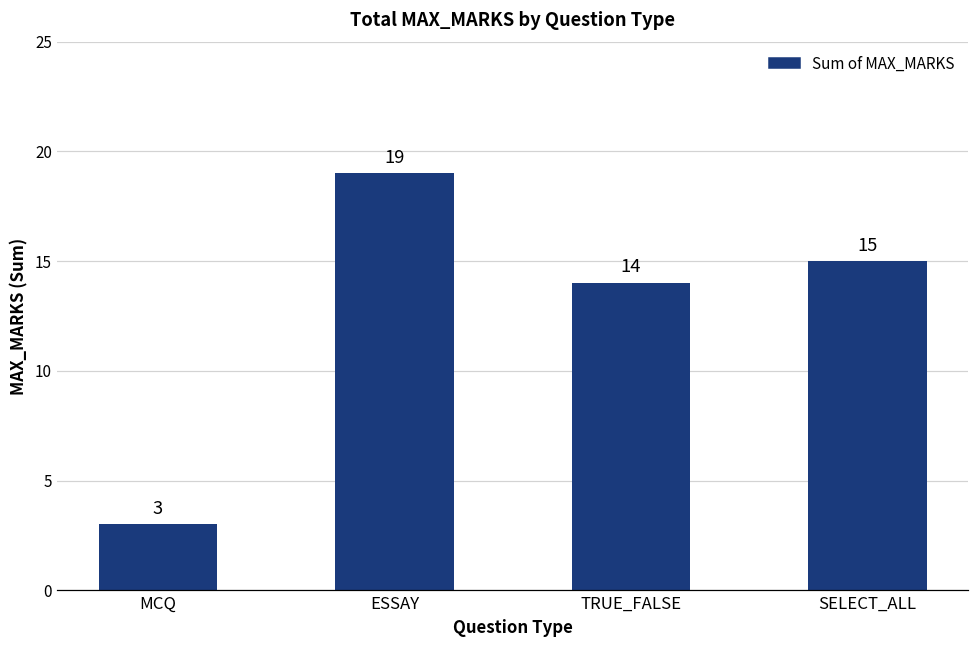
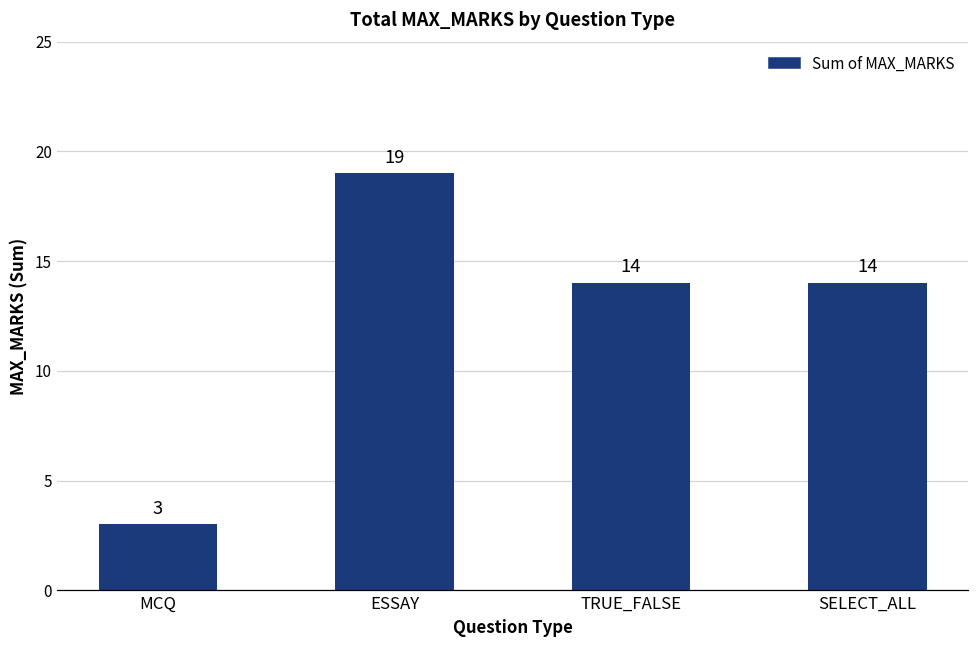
SELECT_ALL: 15 -> 14
